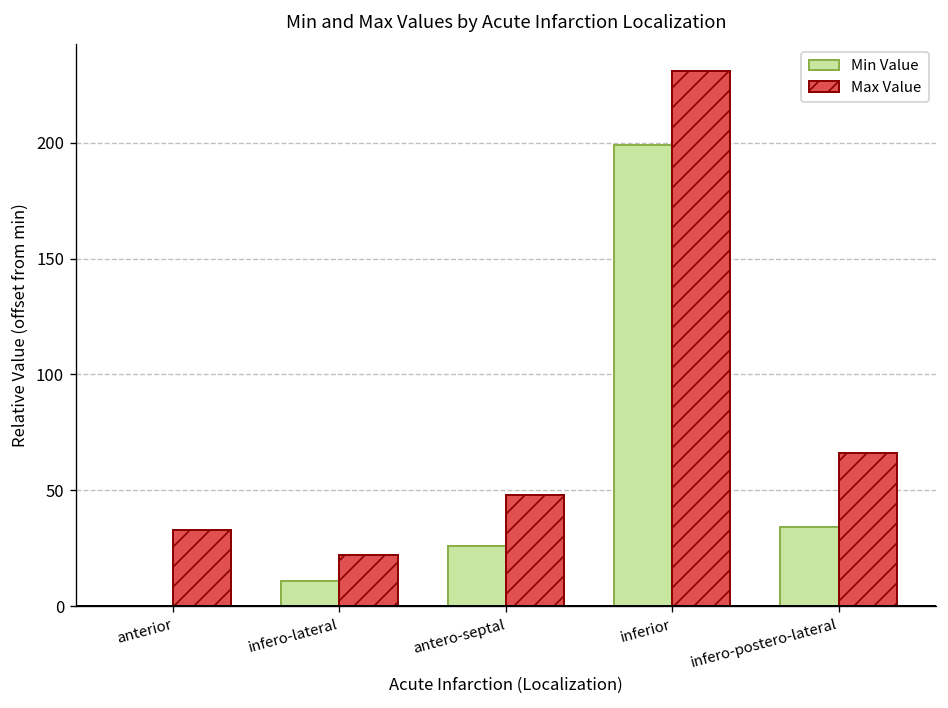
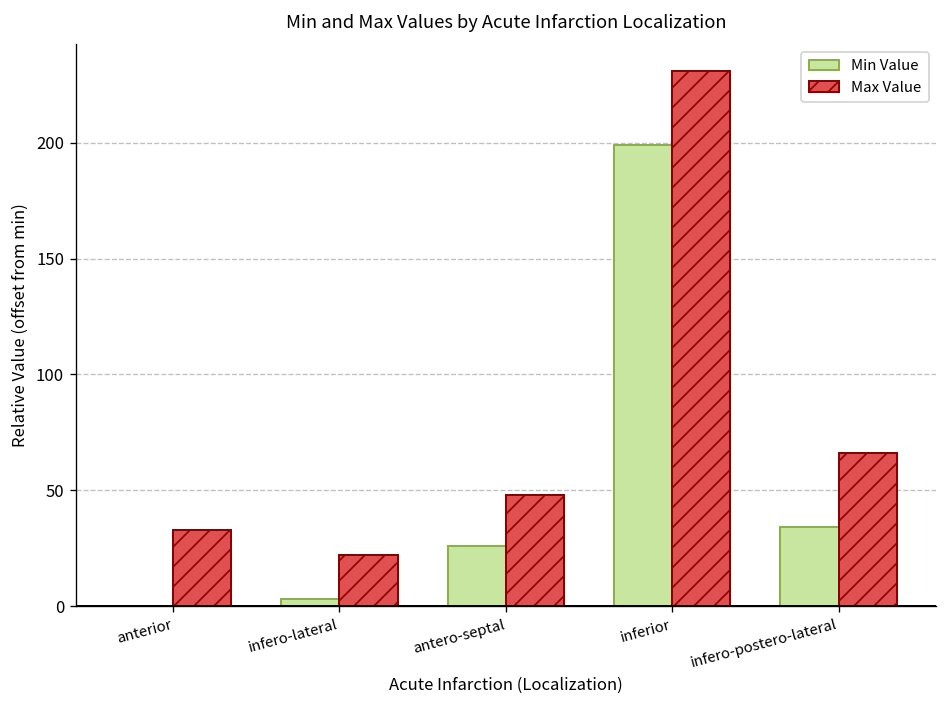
Min Value, infero-lateral: 11 -> 3
